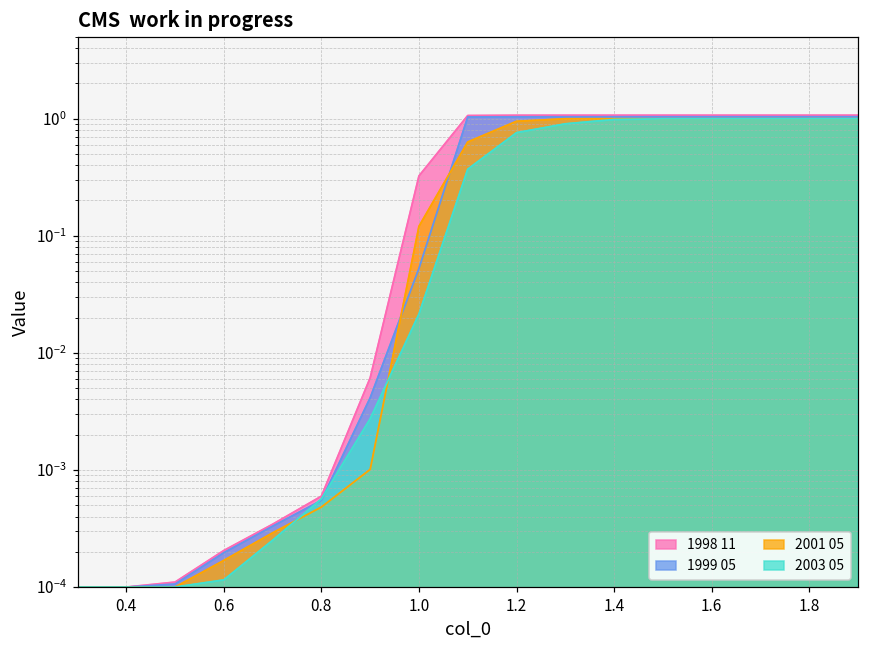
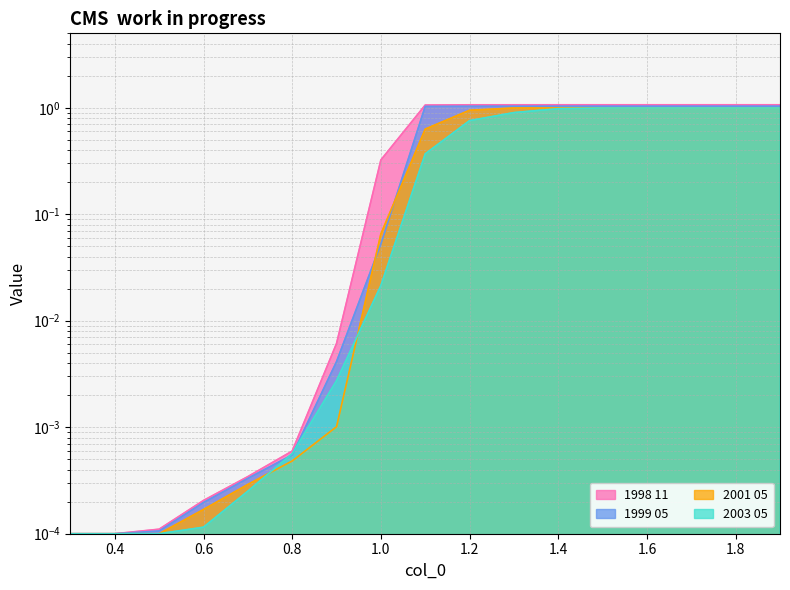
2001 05, 1.0: 0.12 -> 0.07
